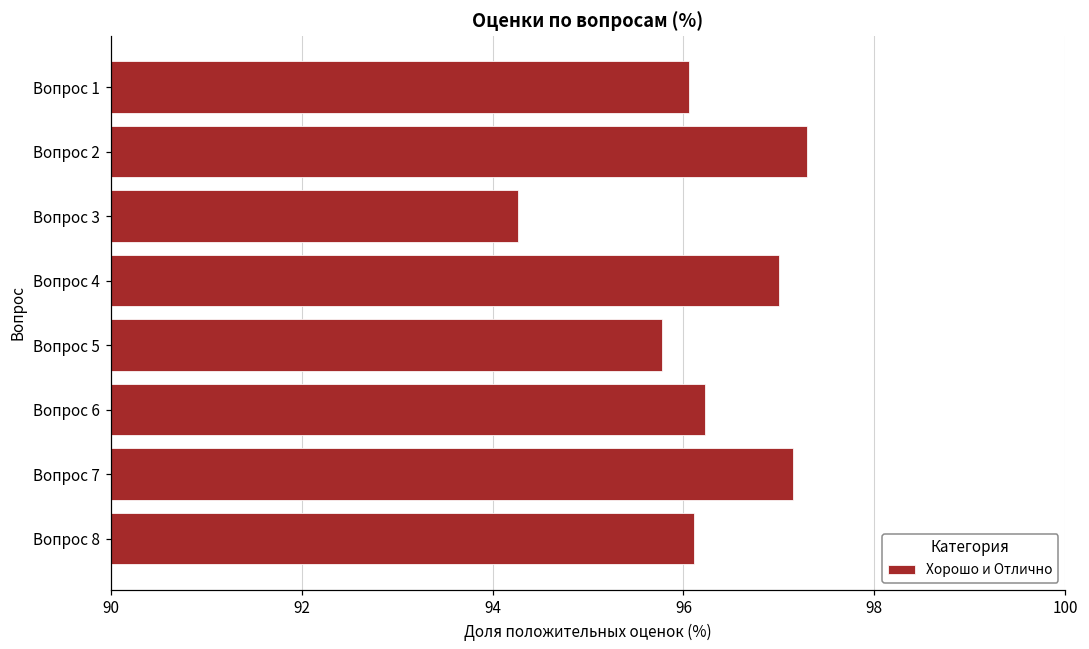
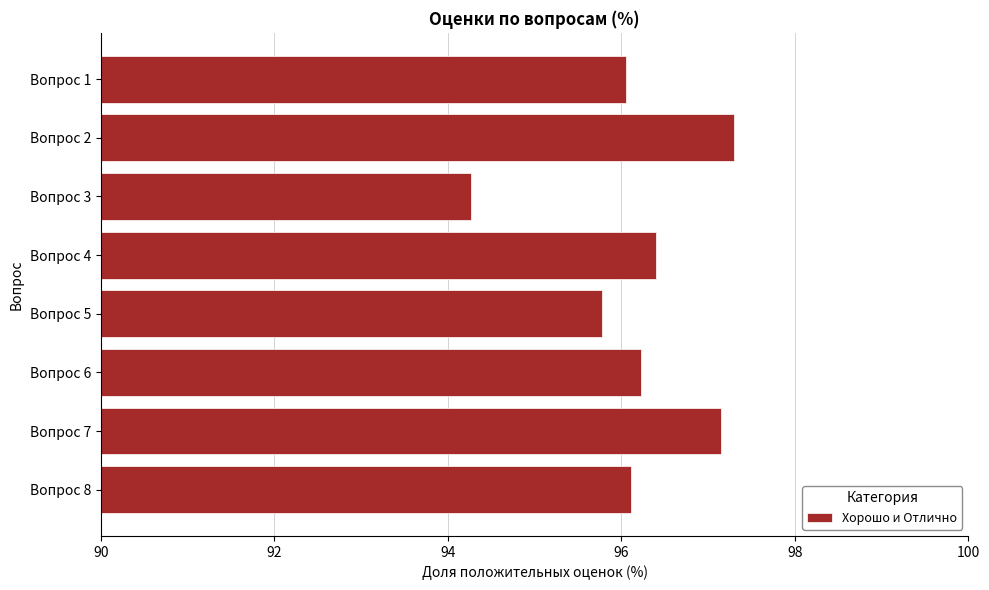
Вопрос 4: 97.0 -> 96.4
